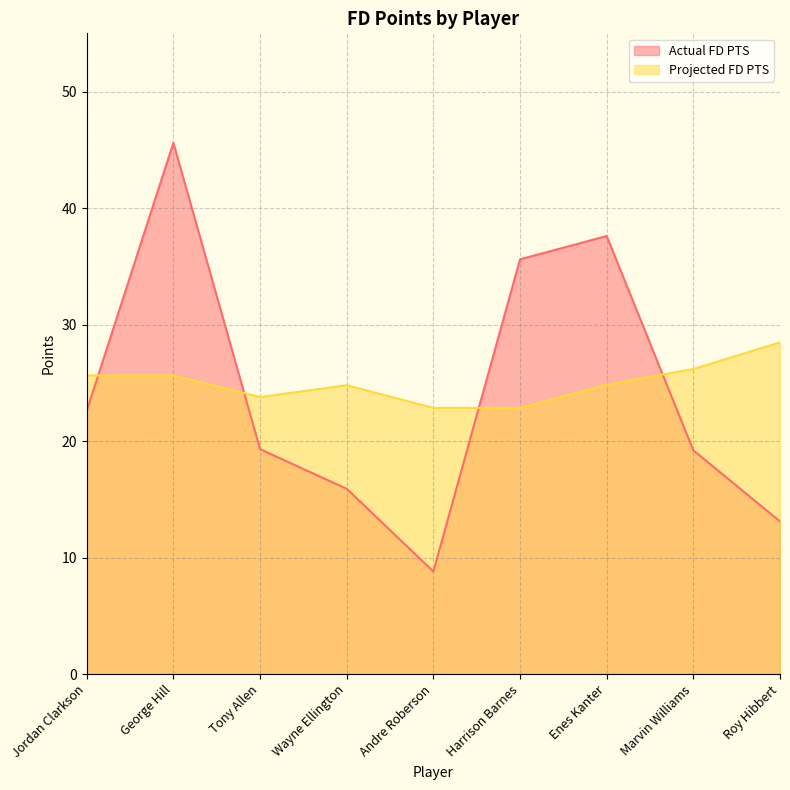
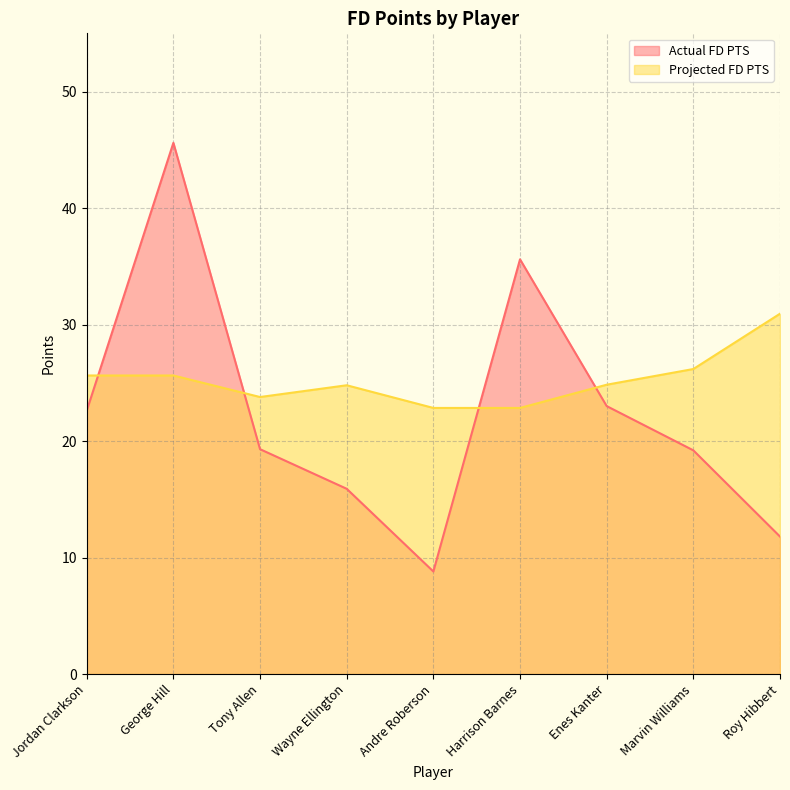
Actual FD PTS, Enes Kanter: 37.6 -> 23.0
Actual FD PTS, Roy Hibbert: 13.1 -> 11.8
Projected FD PTS, Roy Hibbert: 28.5 -> 30.9
